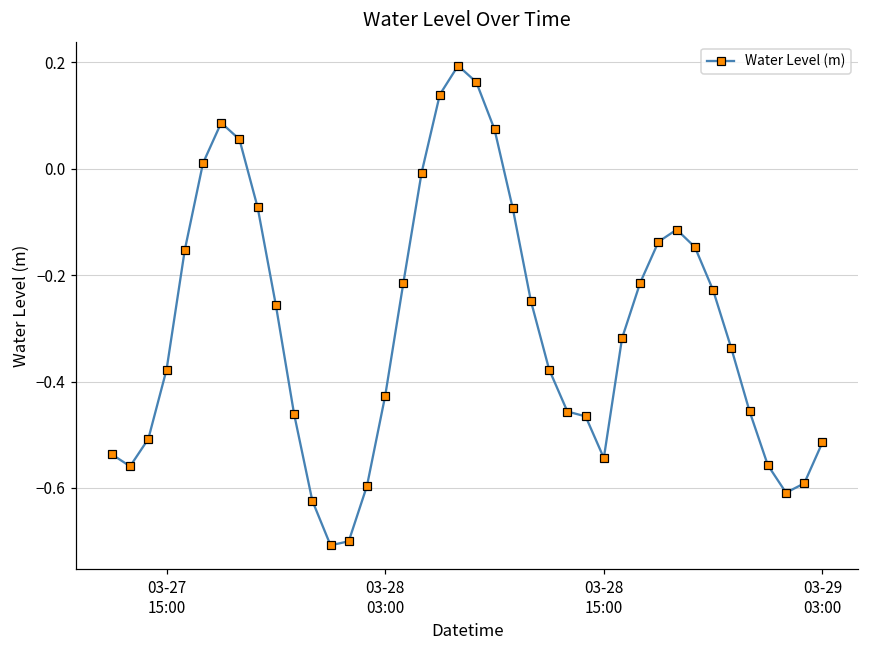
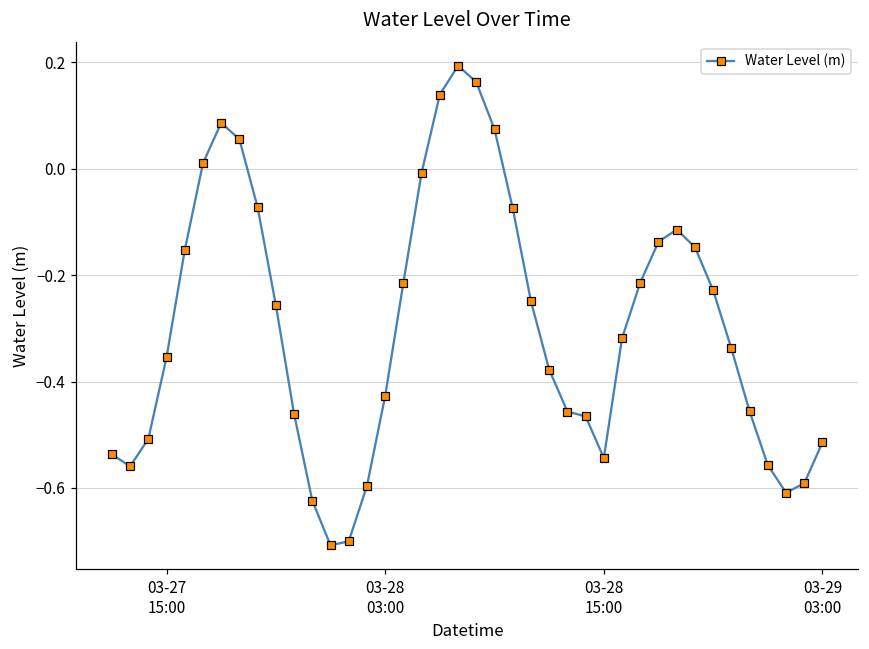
03-27 15:00: -0.38 -> -0.35
